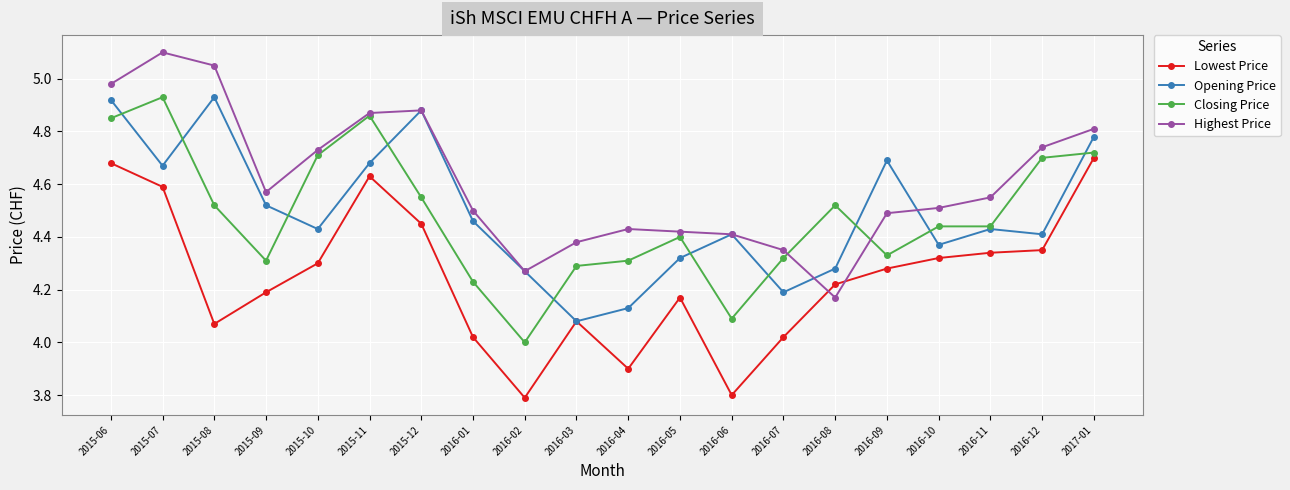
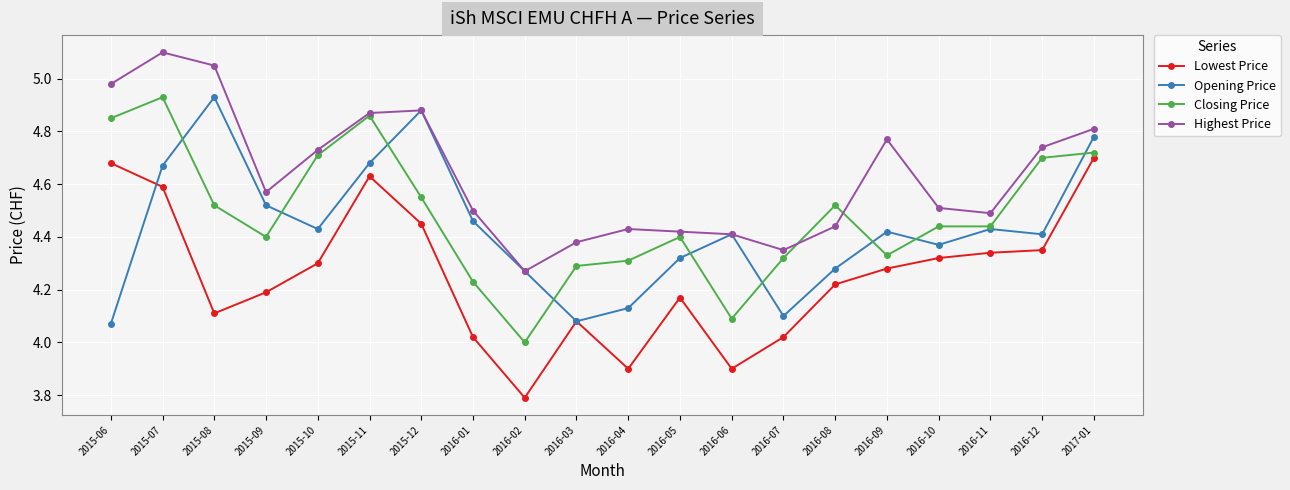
Opening Price, 2015-06: 4.92 -> 4.07
Lowest Price, 2015-08: 4.07 -> 4.11
Closing Price, 2015-09: 4.31 -> 4.40
Lowest Price, 2016-06: 3.8 -> 3.9
Opening Price, 2016-07: 4.19 -> 4.10
Highest Price, 2016-08: 4.17 -> 4.44
Opening Price, 2016-09: 4.69 -> 4.42
Highest Price, 2016-09: 4.49 -> 4.77
Highest Price, 2016-11: 4.55 -> 4.49
